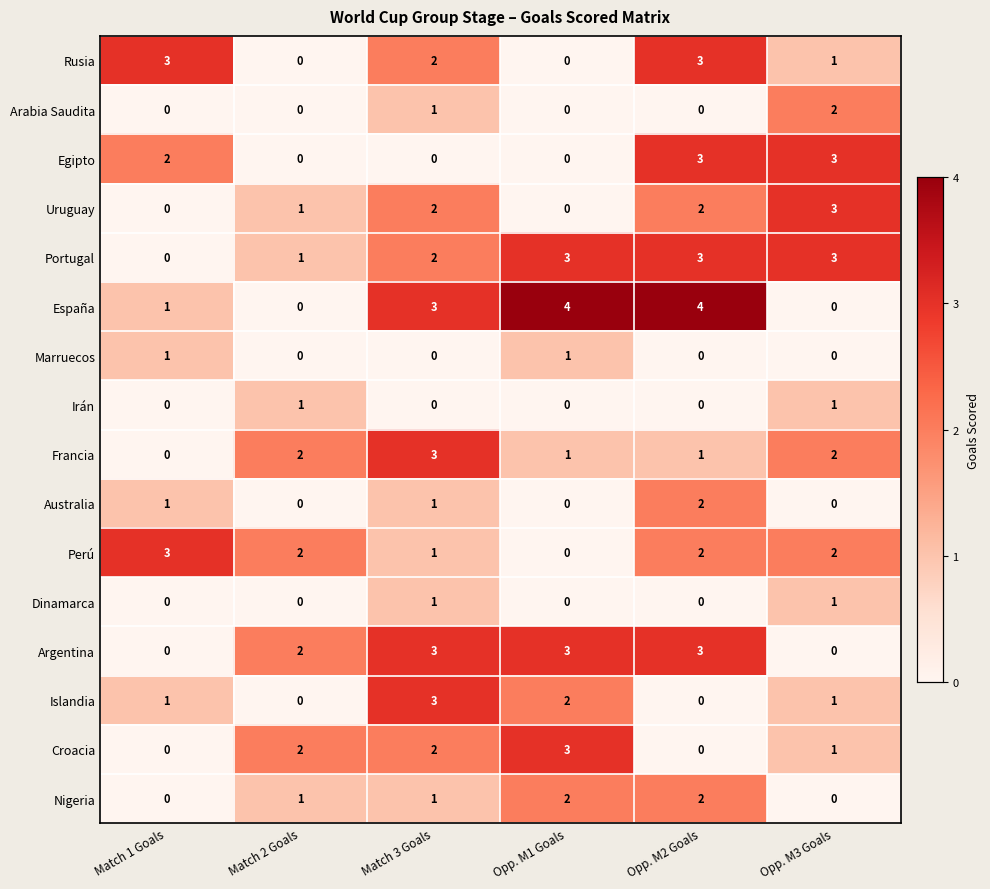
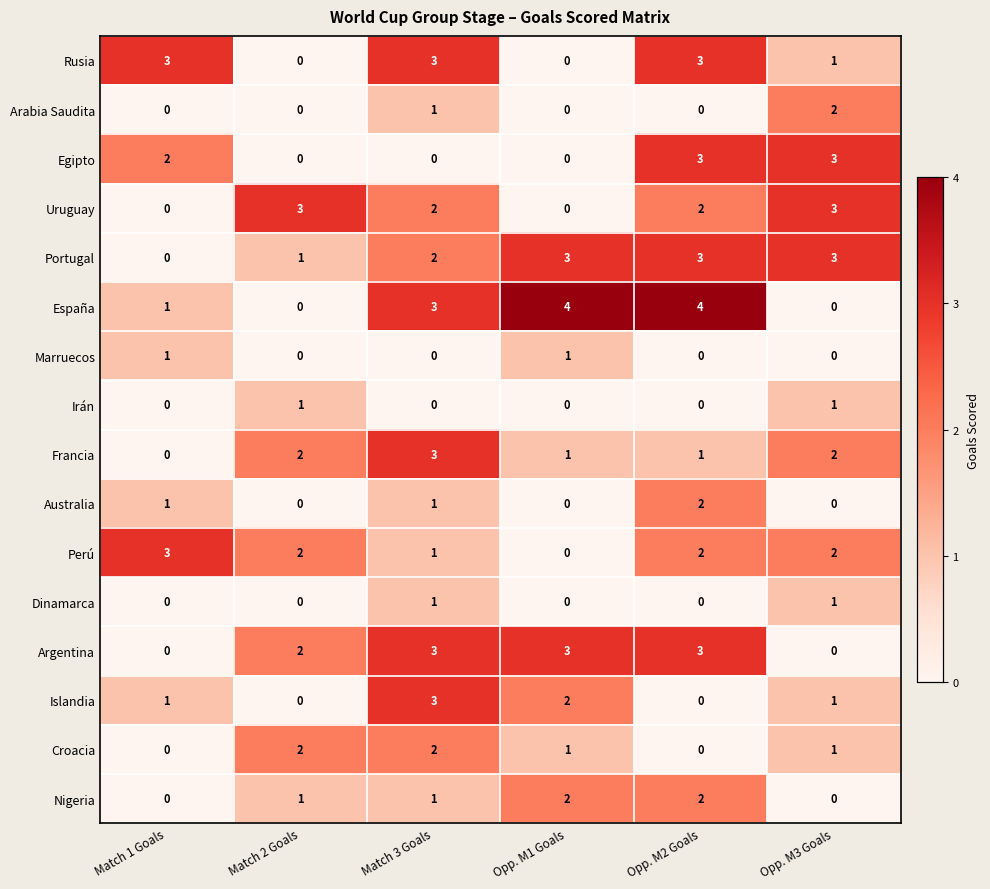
Rusia, Match 3 Goals: 2 -> 3
Uruguay, Match 2 Goals: 1 -> 3
Croacia, Opp. M1 Goals: 3 -> 1
